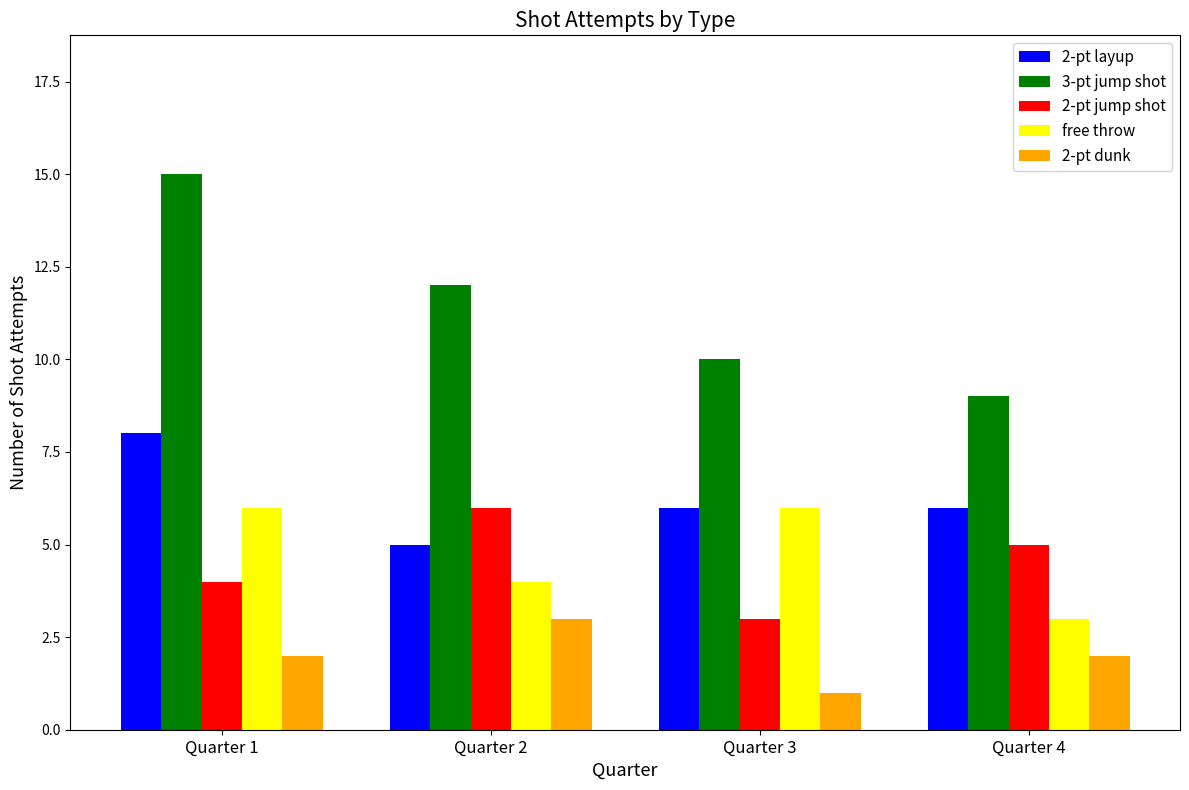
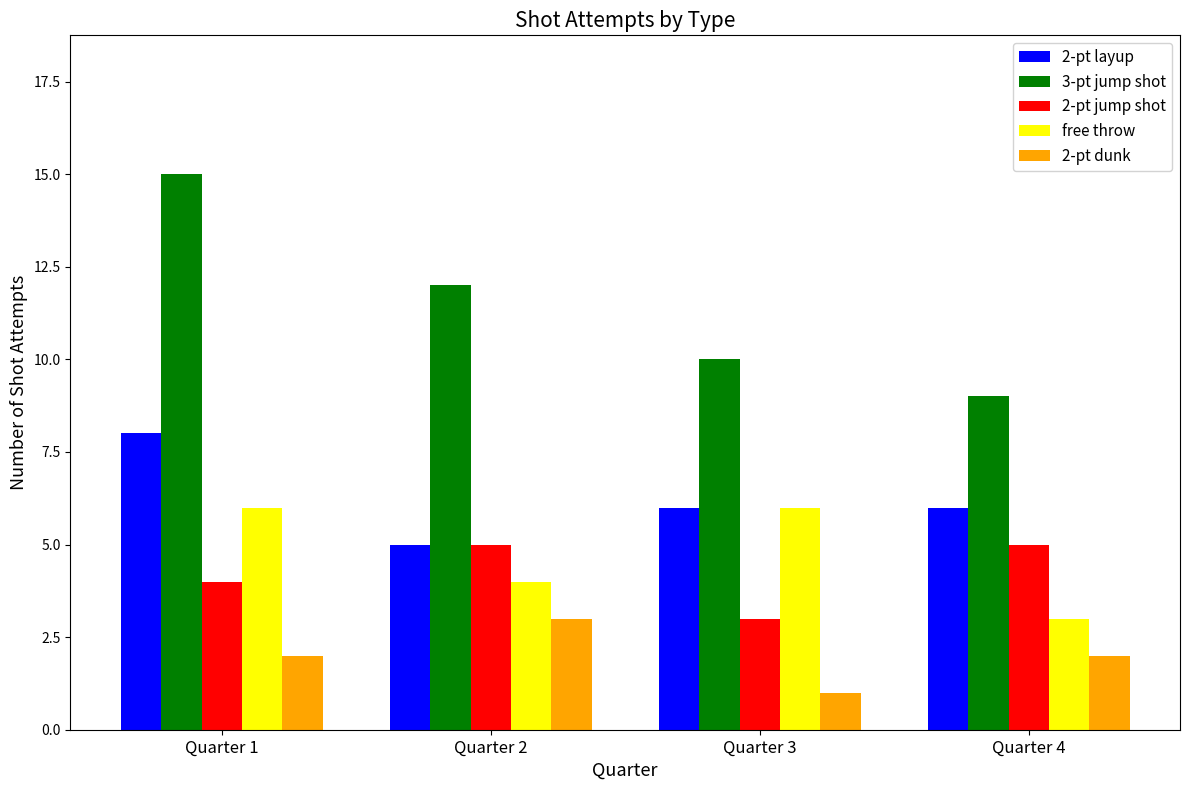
2-pt jump shot, Quarter 2: 6 -> 5
